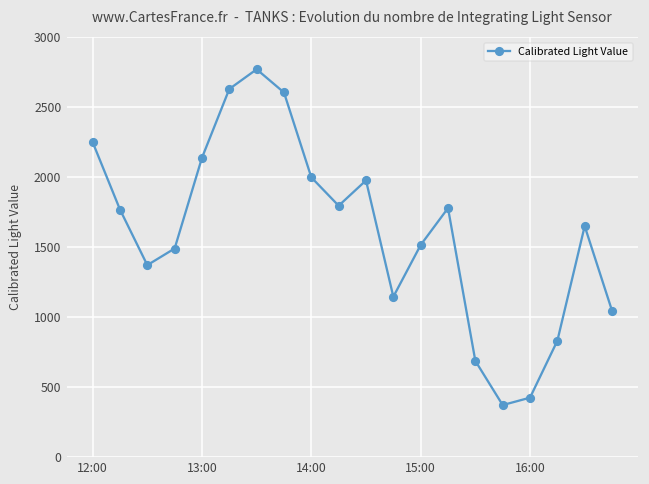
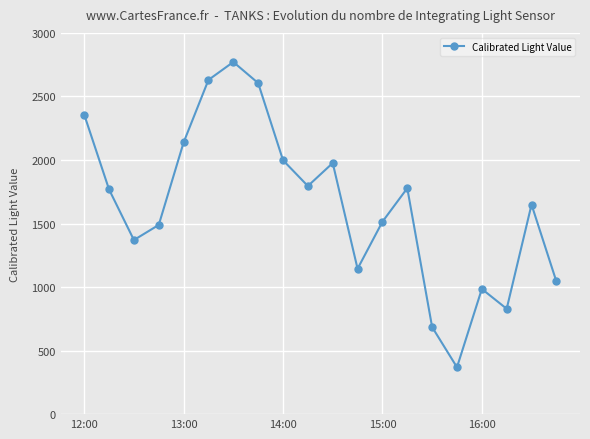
12:00: 2250 -> 2360
16:00: 420 -> 990
